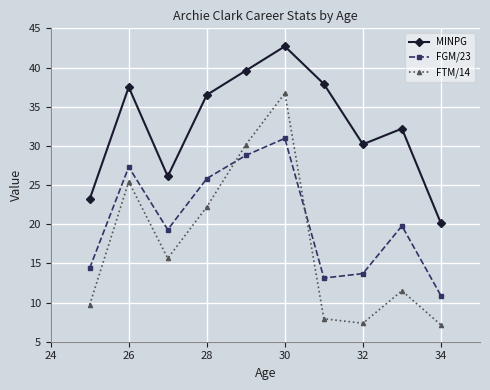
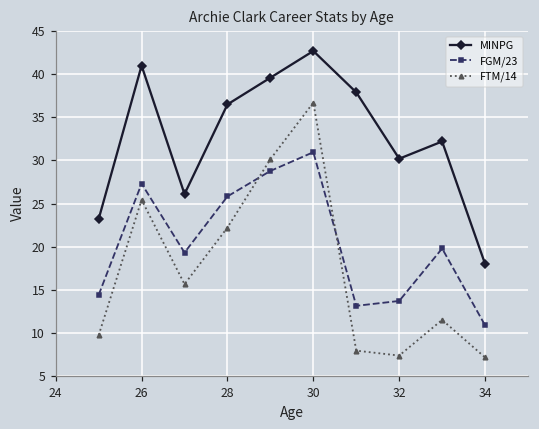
MINPG, 26: 38 -> 41
MINPG, 34: 20 -> 18
